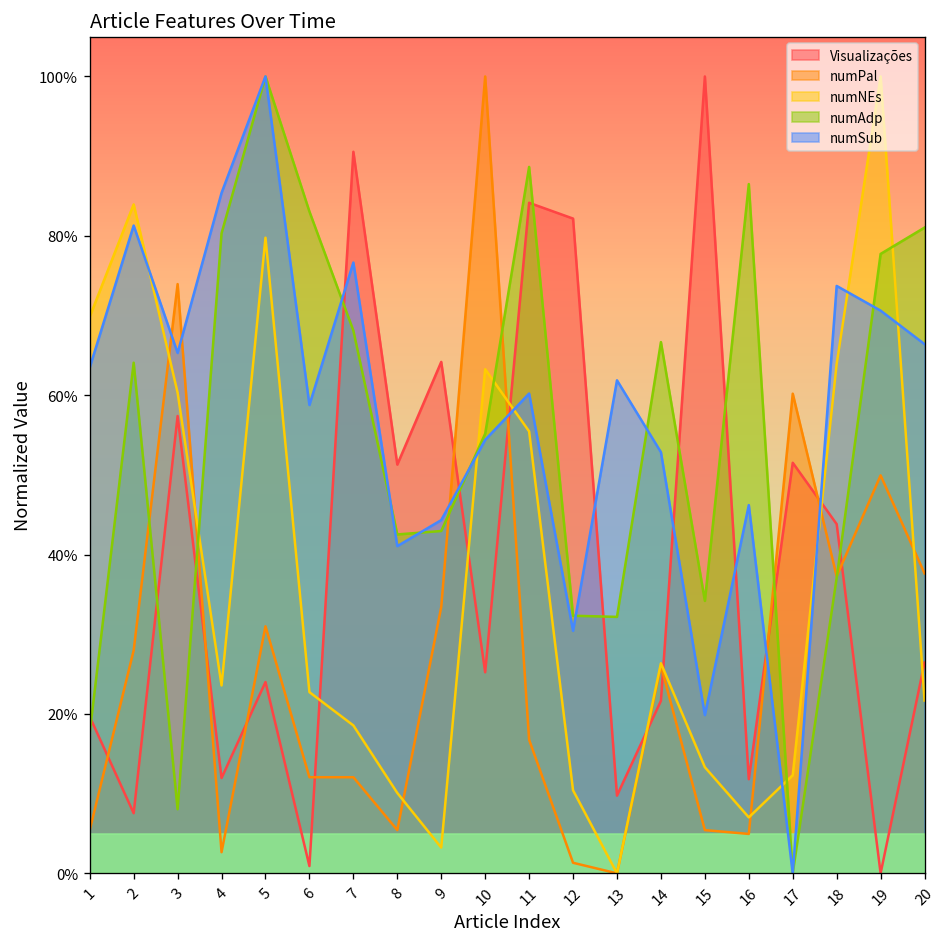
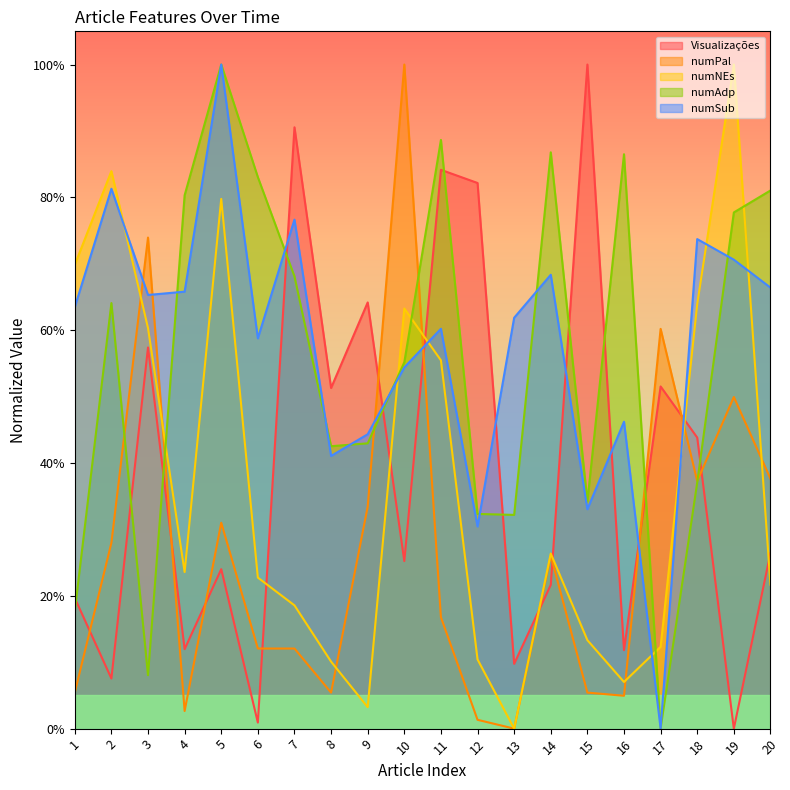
numSub, 4: 85% -> 66%
numAdp, 14: 67% -> 87%
numSub, 14: 53% -> 68%
numSub, 15: 20% -> 33%
